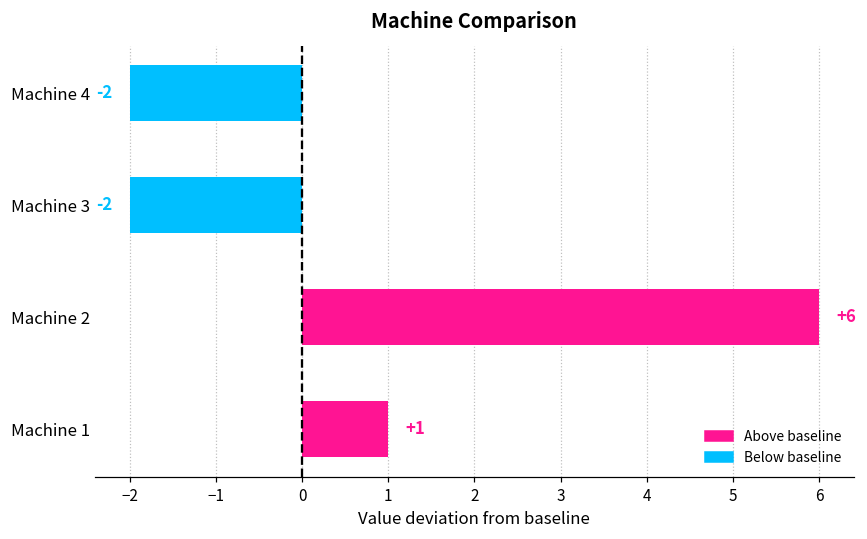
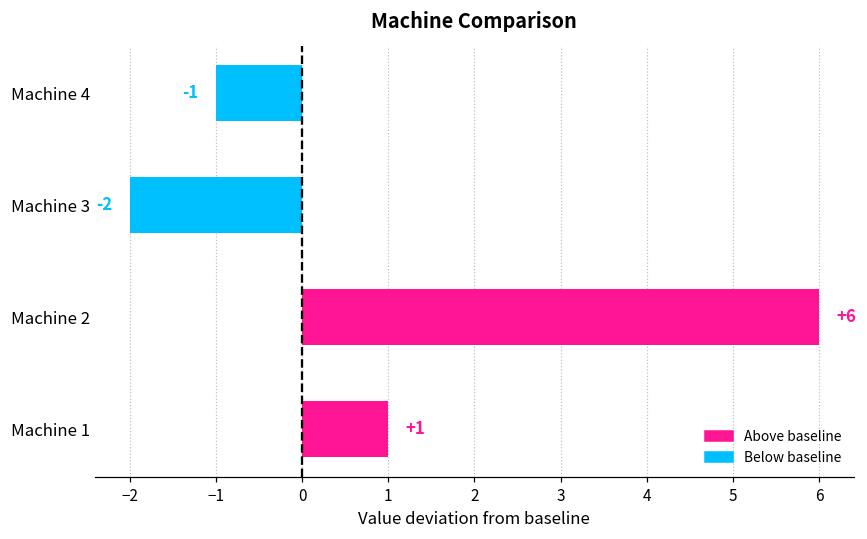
Machine 4: -2 -> -1
